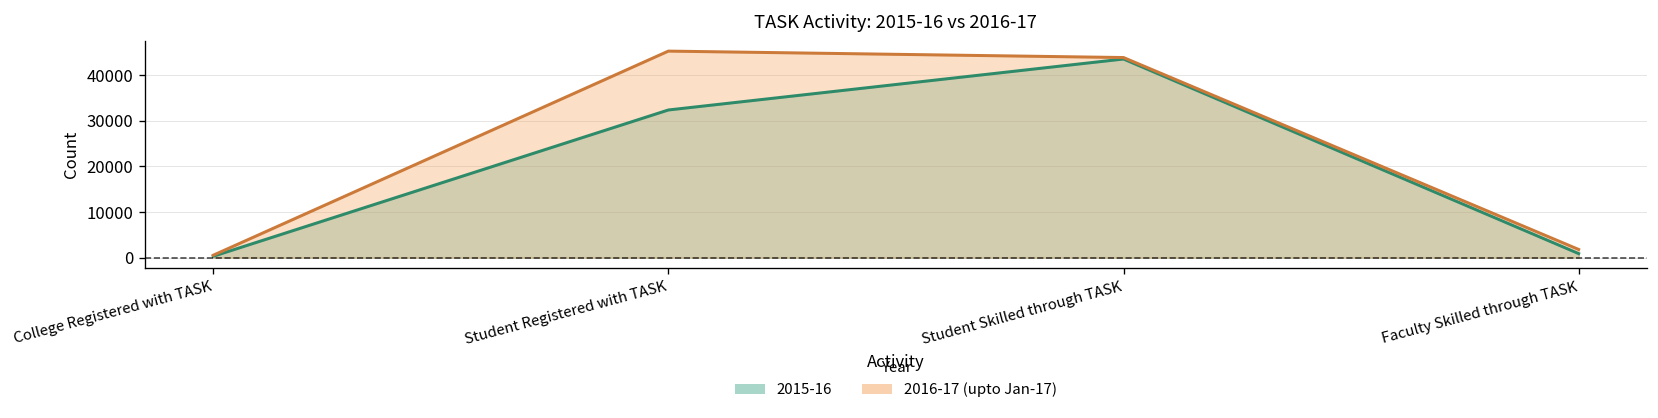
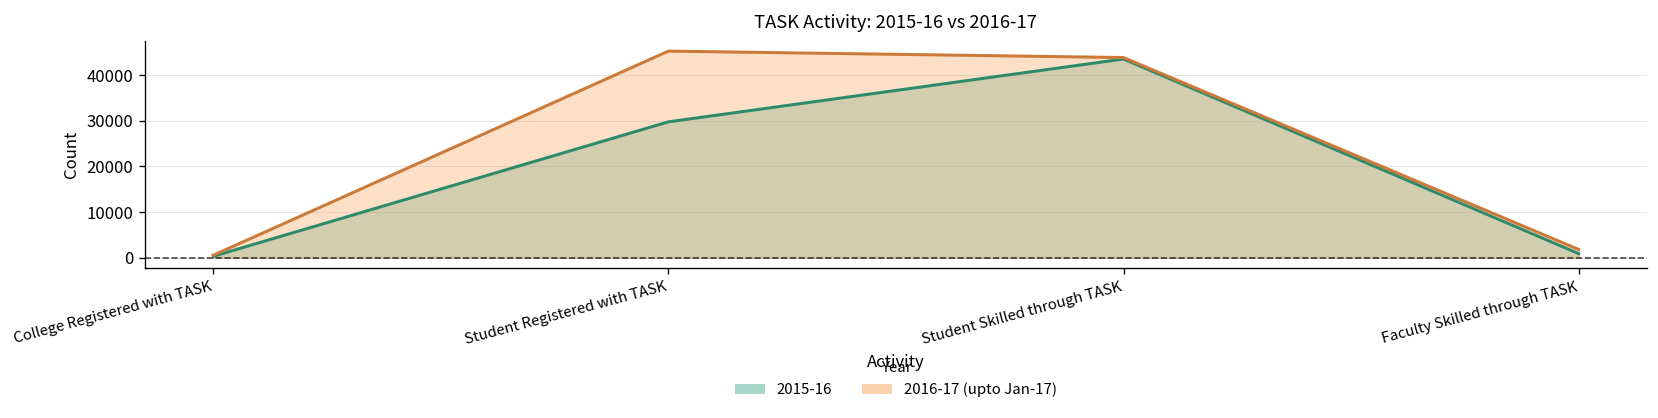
2015-16, Student Registered with TASK: 32000 -> 30000
